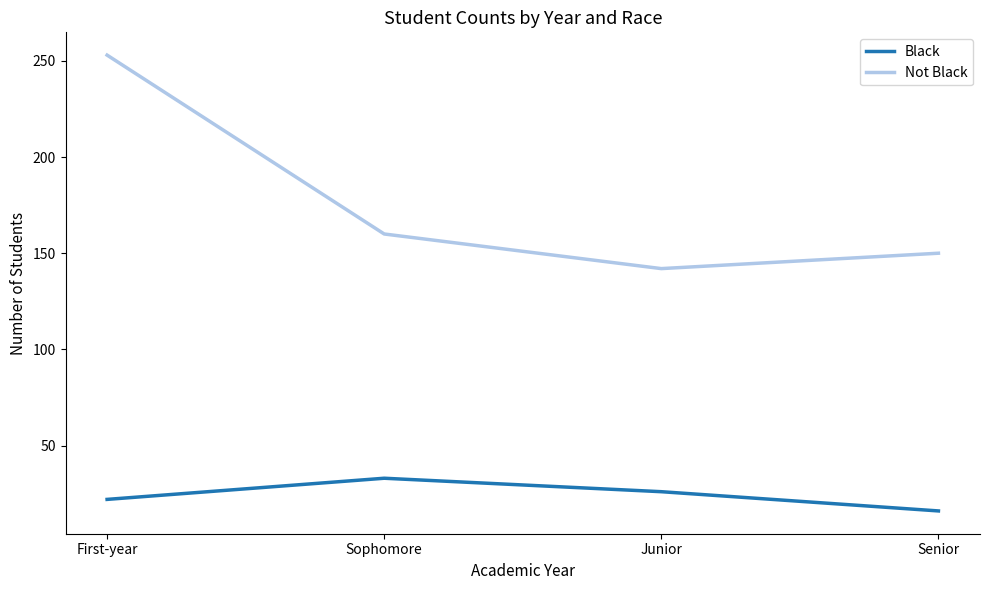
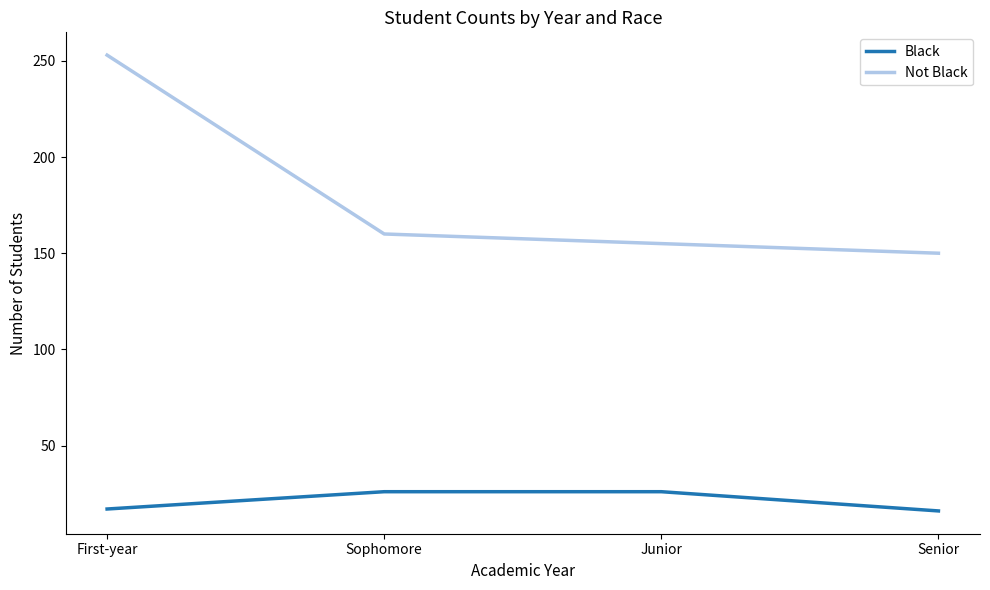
Black, First-year: 22 -> 17
Black, Sophomore: 33 -> 26
Not Black, Junior: 142 -> 155
